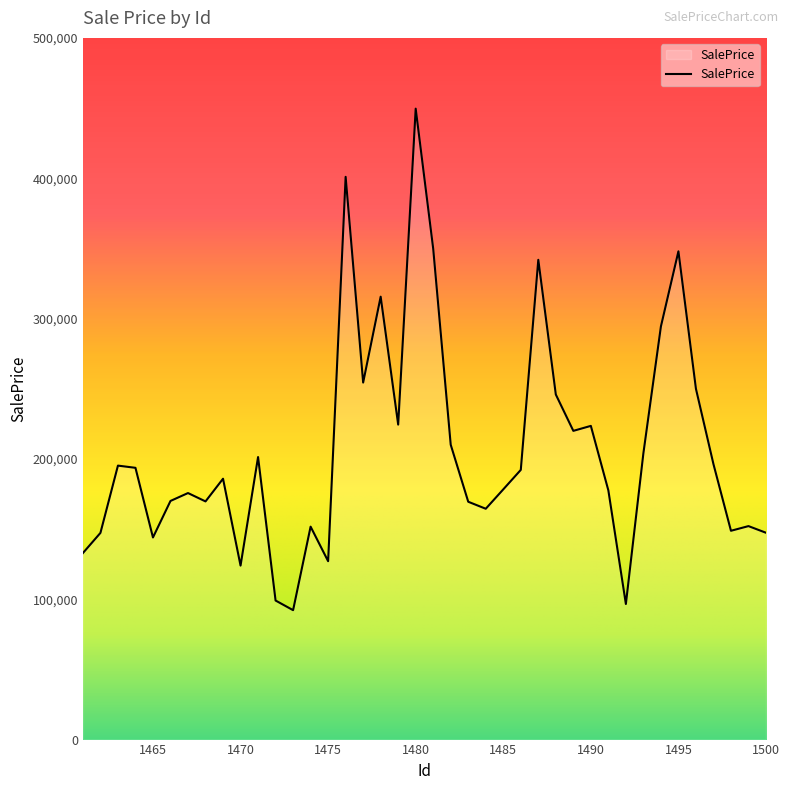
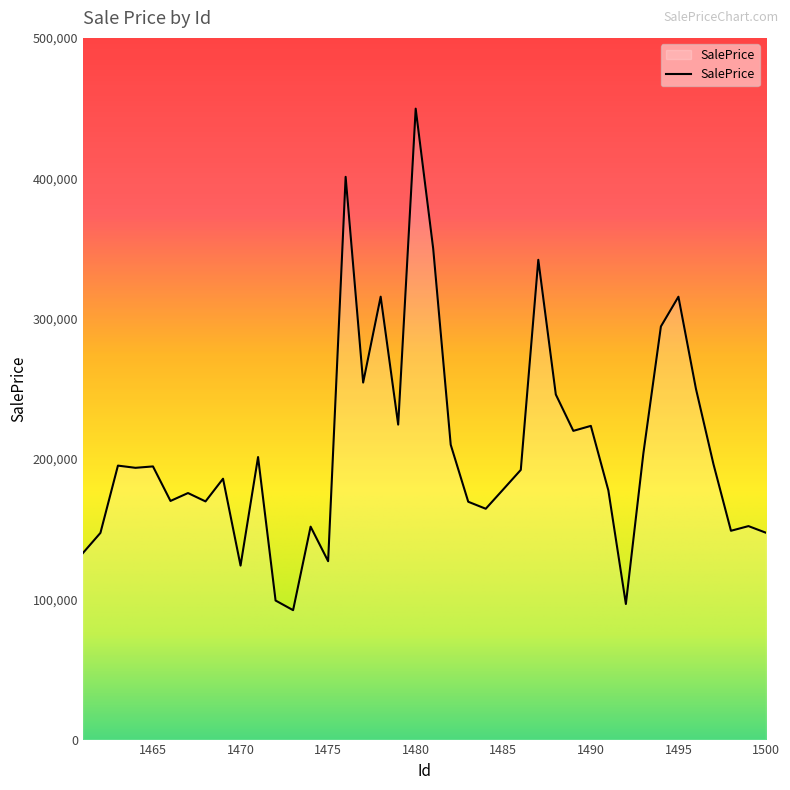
1465: 144,000 -> 195,000
1495: 348,000 -> 316,000
